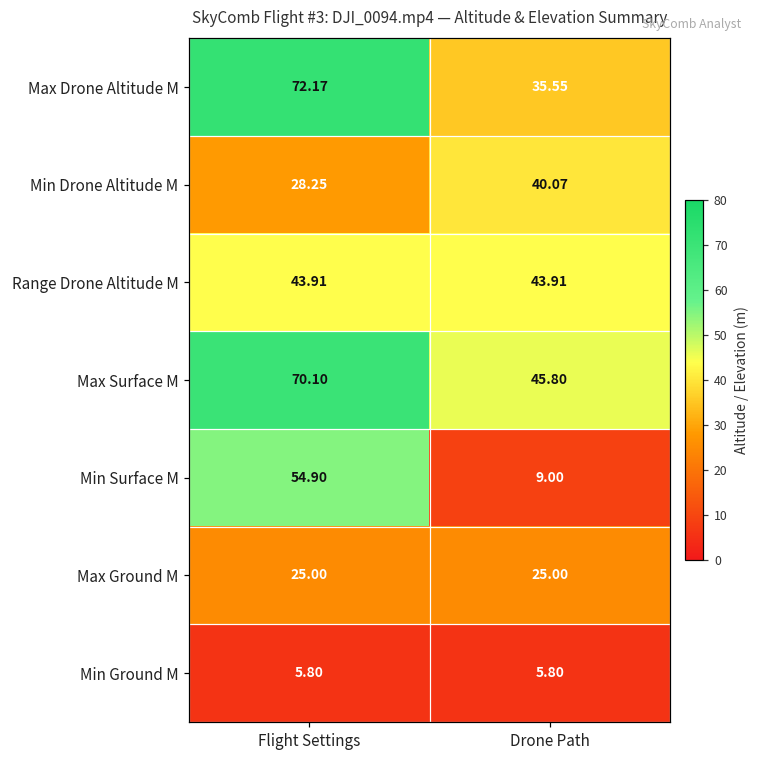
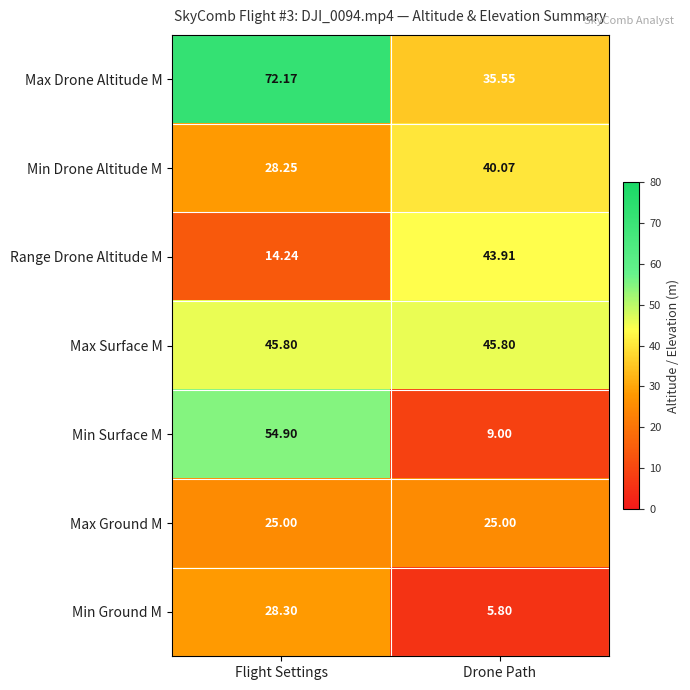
Range Drone Altitude M, Flight Settings: 43.91 -> 14.24
Max Surface M, Flight Settings: 70.10 -> 45.80
Min Ground M, Flight Settings: 5.80 -> 28.30
